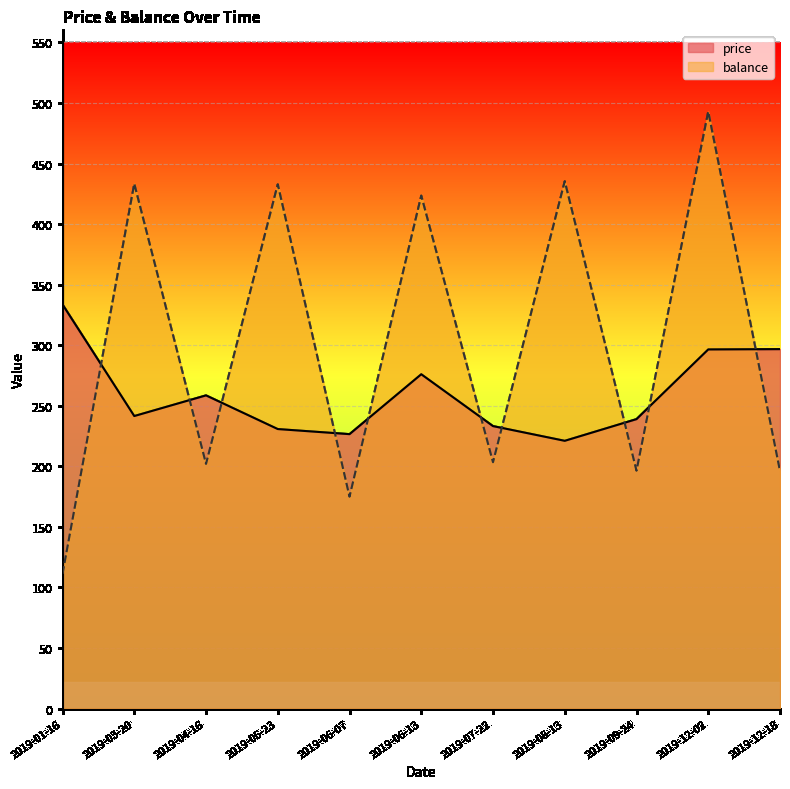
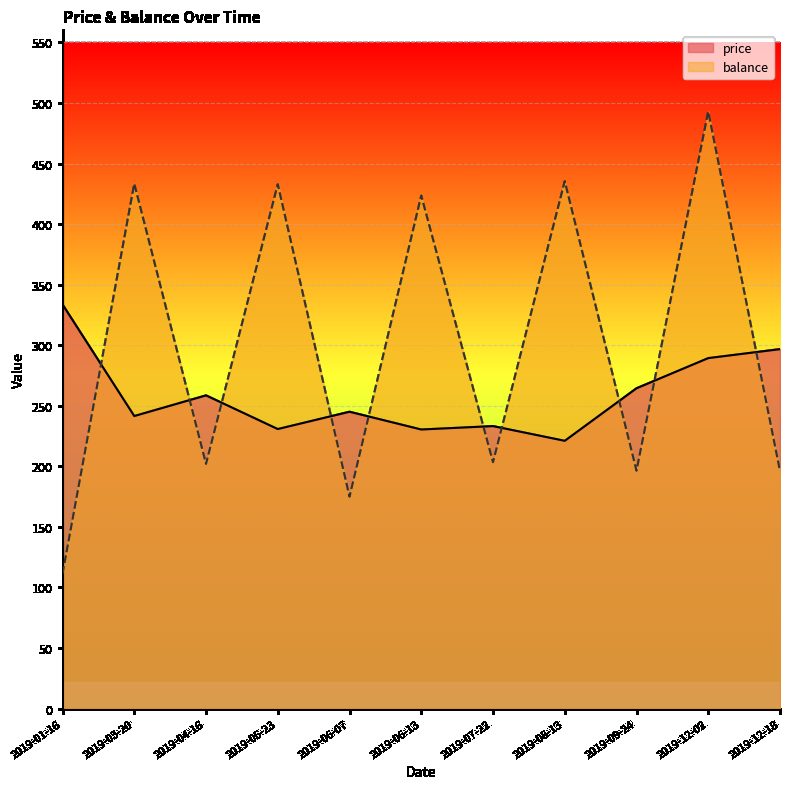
price, 2019-06-07: 227 -> 245
price, 2019-06-13: 276 -> 230
price, 2019-09-24: 239 -> 264
price, 2019-12-02: 297 -> 289
